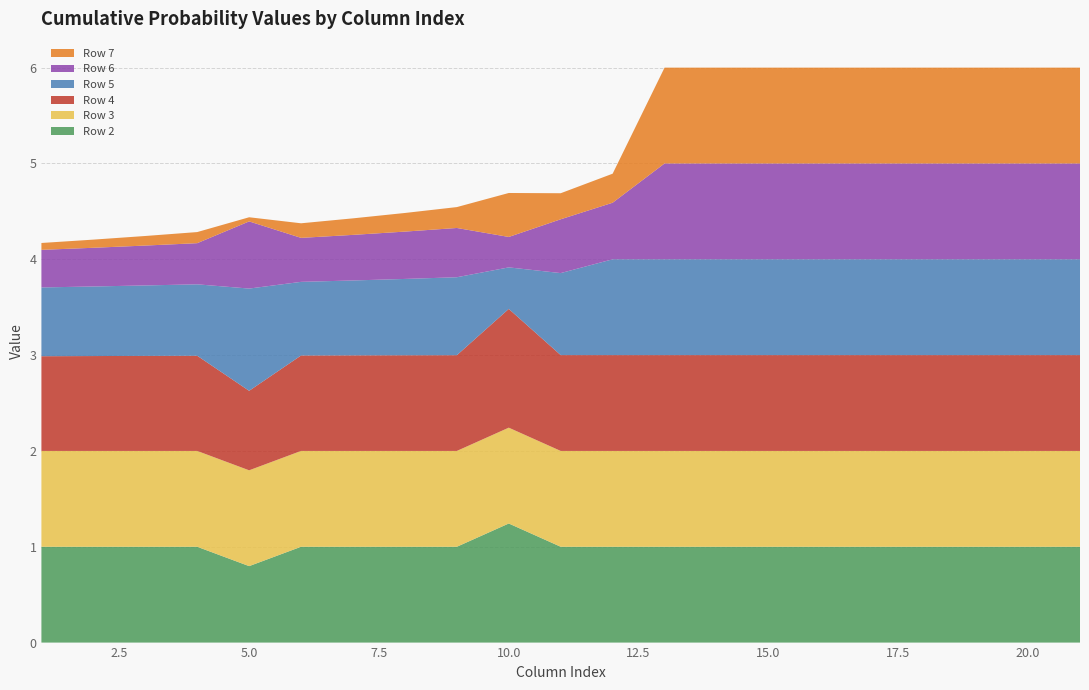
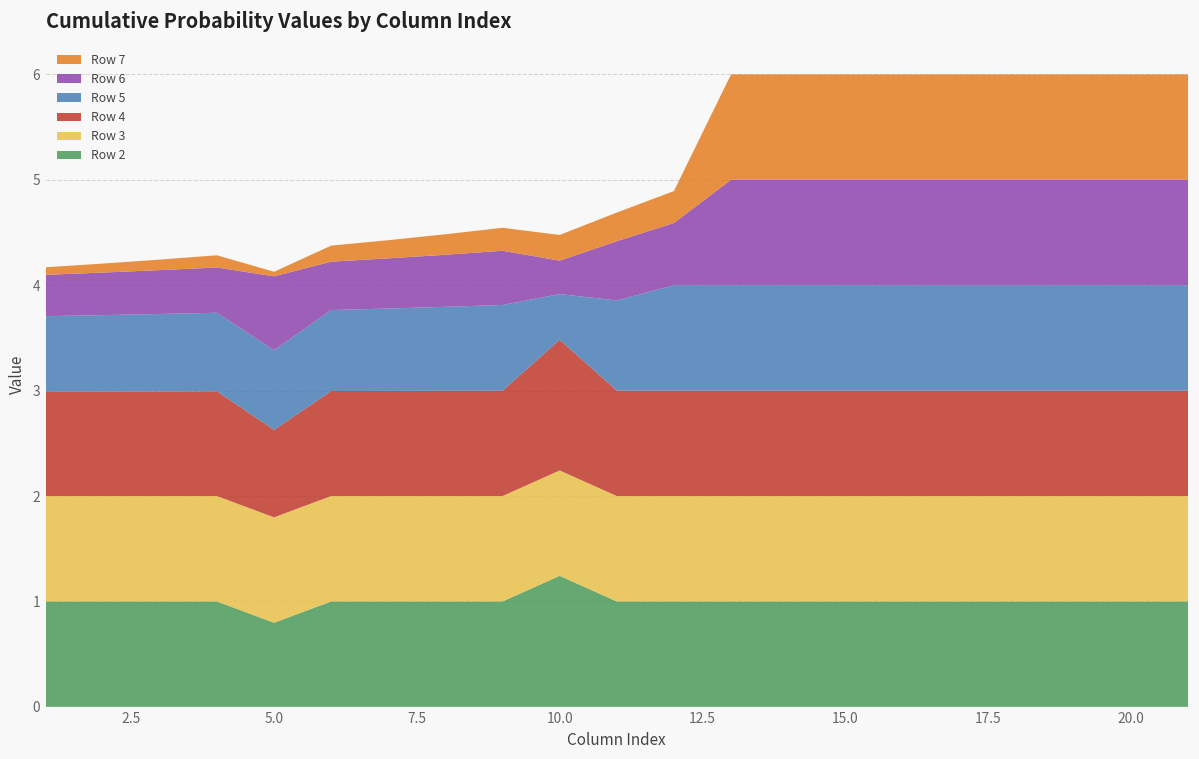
Row 5, 5.0: 1.1 -> 0.8
Row 7, 10.0: 0.5 -> 0.2
